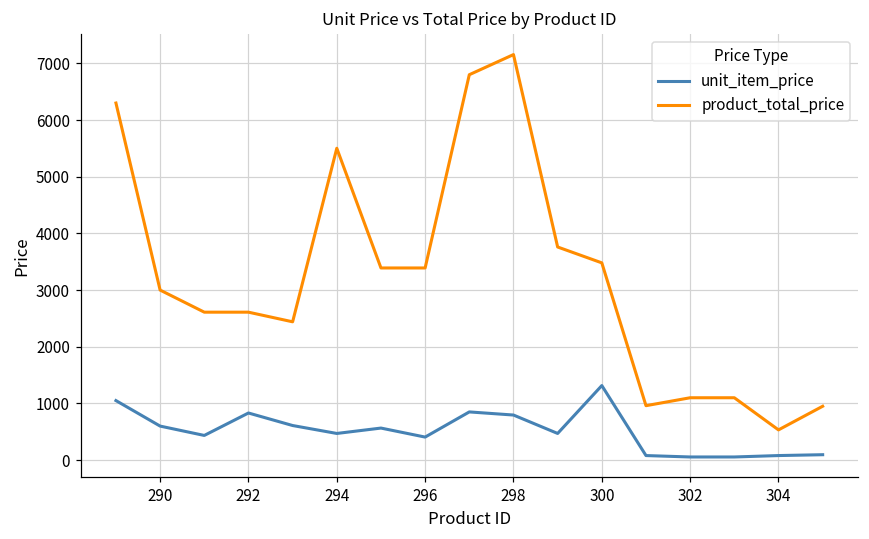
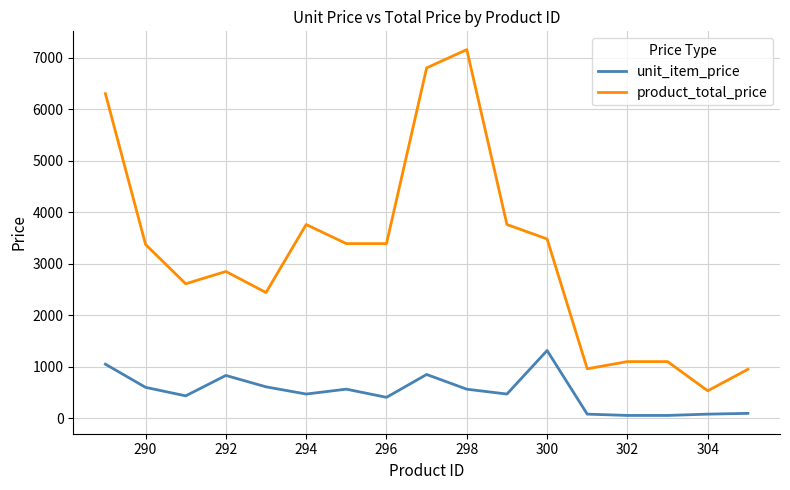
product_total_price, 290: 3000 -> 3400
product_total_price, 292: 2600 -> 2800
product_total_price, 294: 5500 -> 3800
unit_item_price, 298: 800 -> 600
